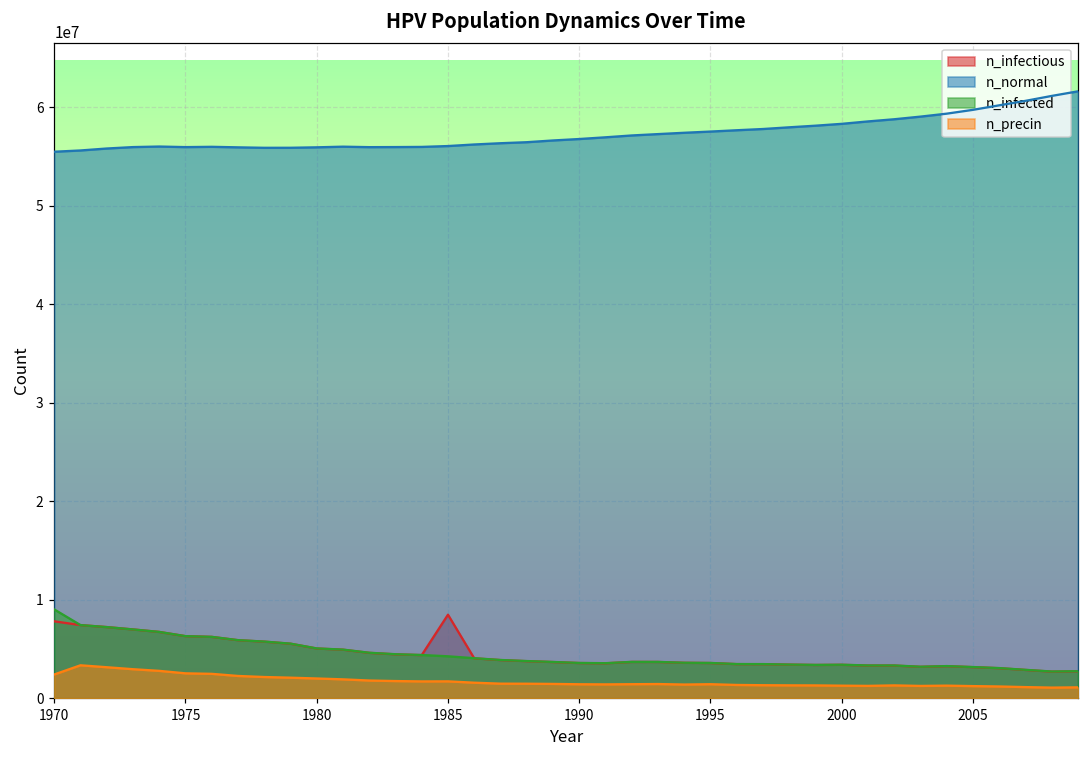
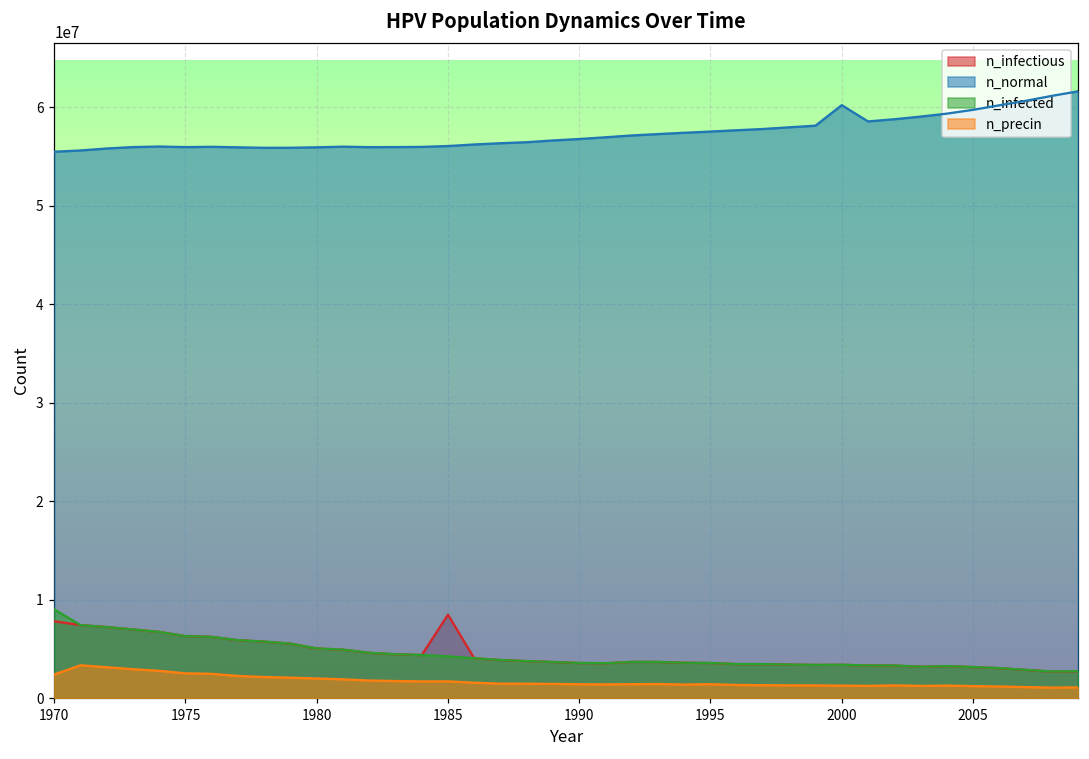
n_normal, 2000: 58000000 -> 60000000
